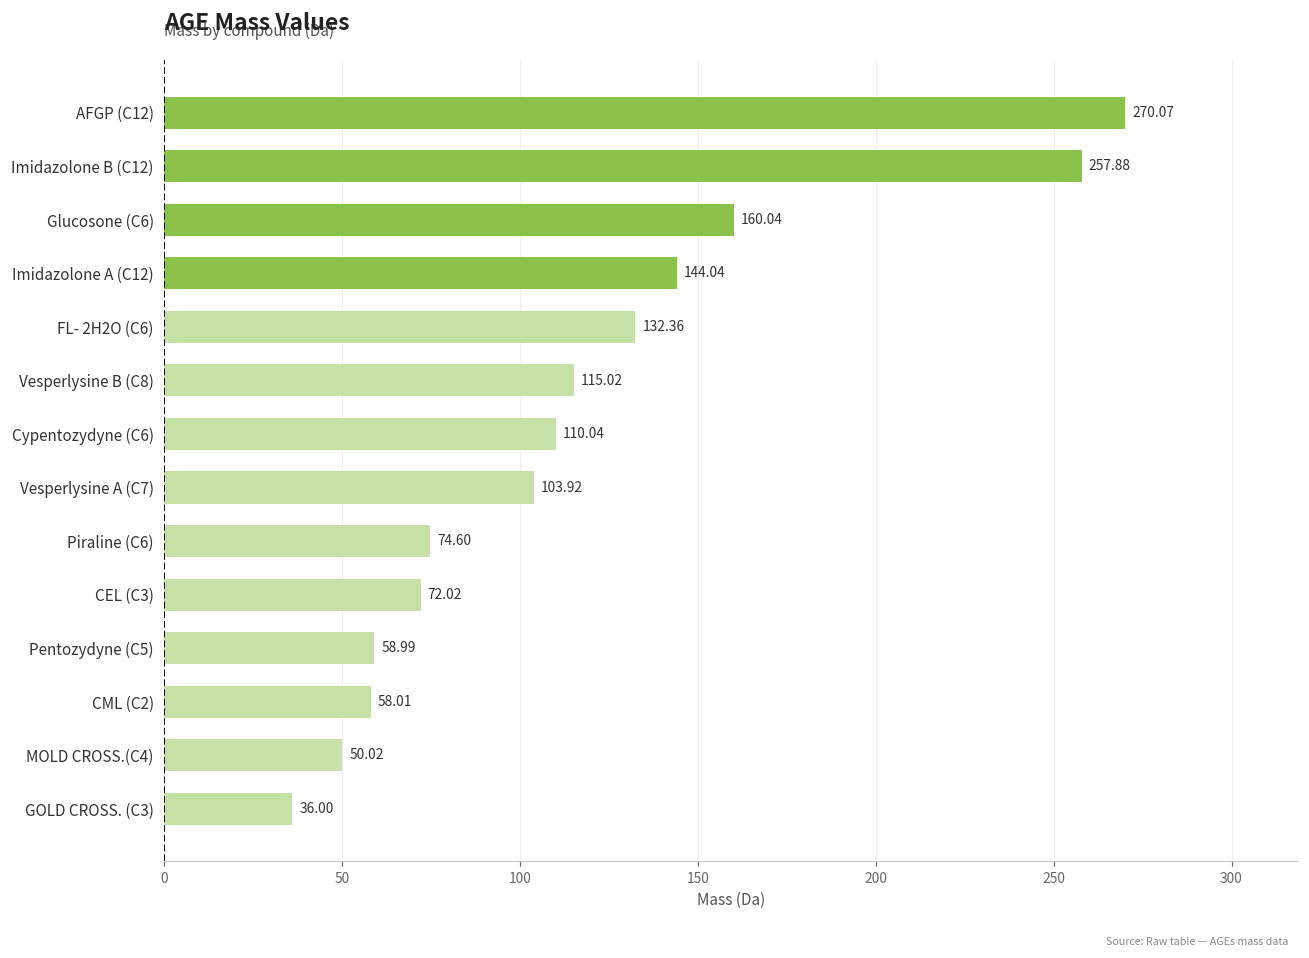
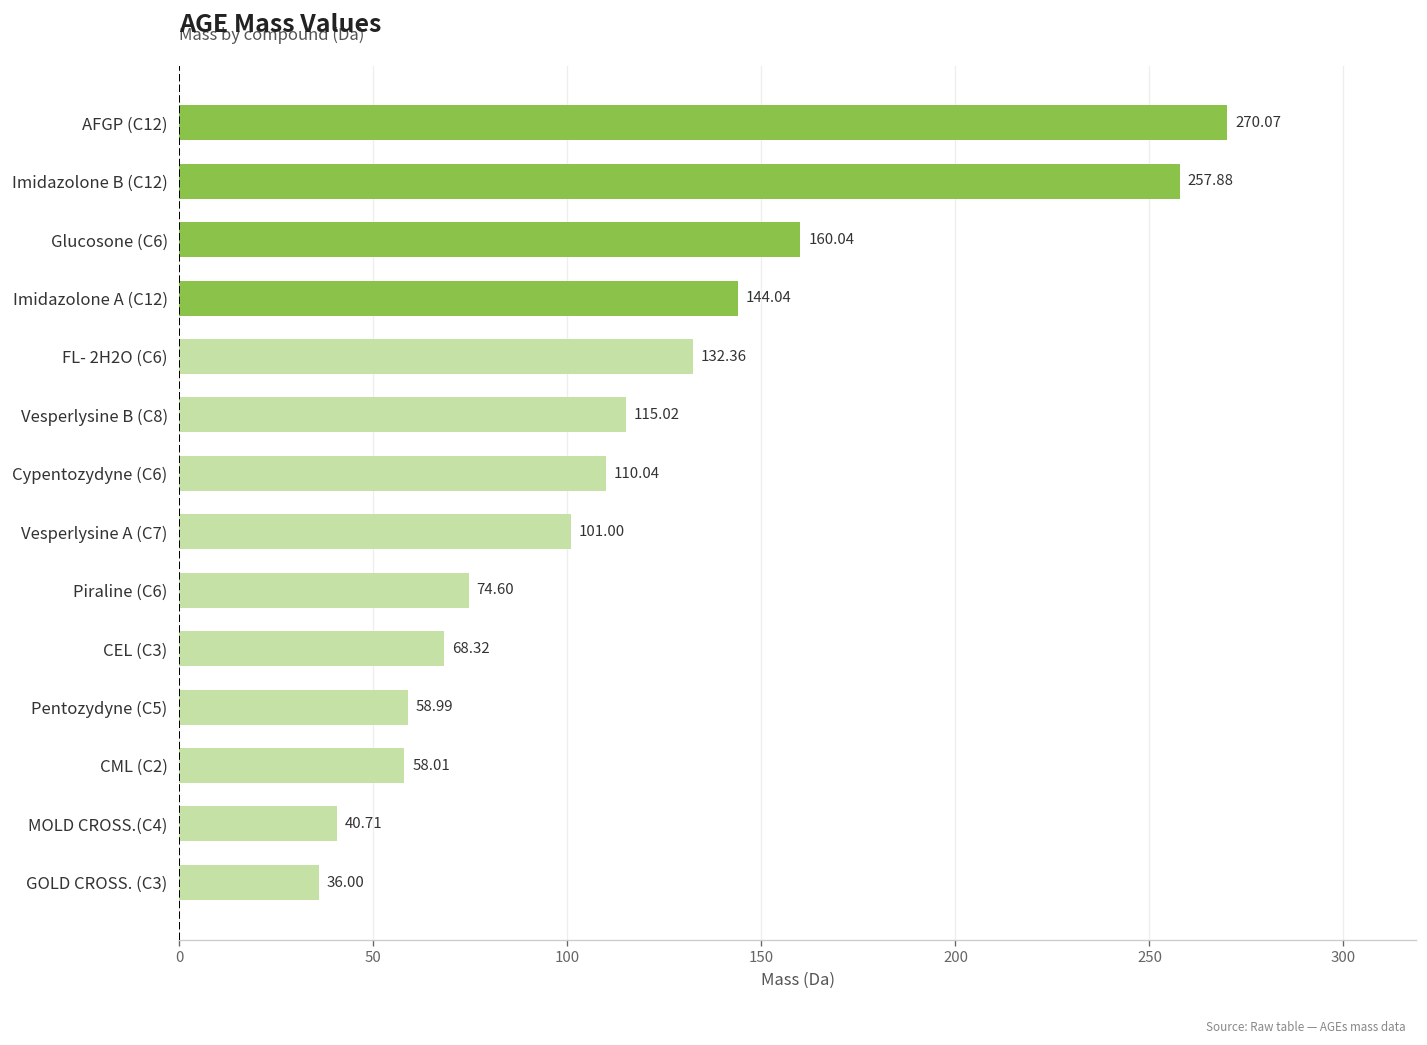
Vesperlysine A (C7): 103.92 -> 101.00
CEL (C3): 72.02 -> 68.32
MOLD CROSS.(C4): 50.02 -> 40.71
